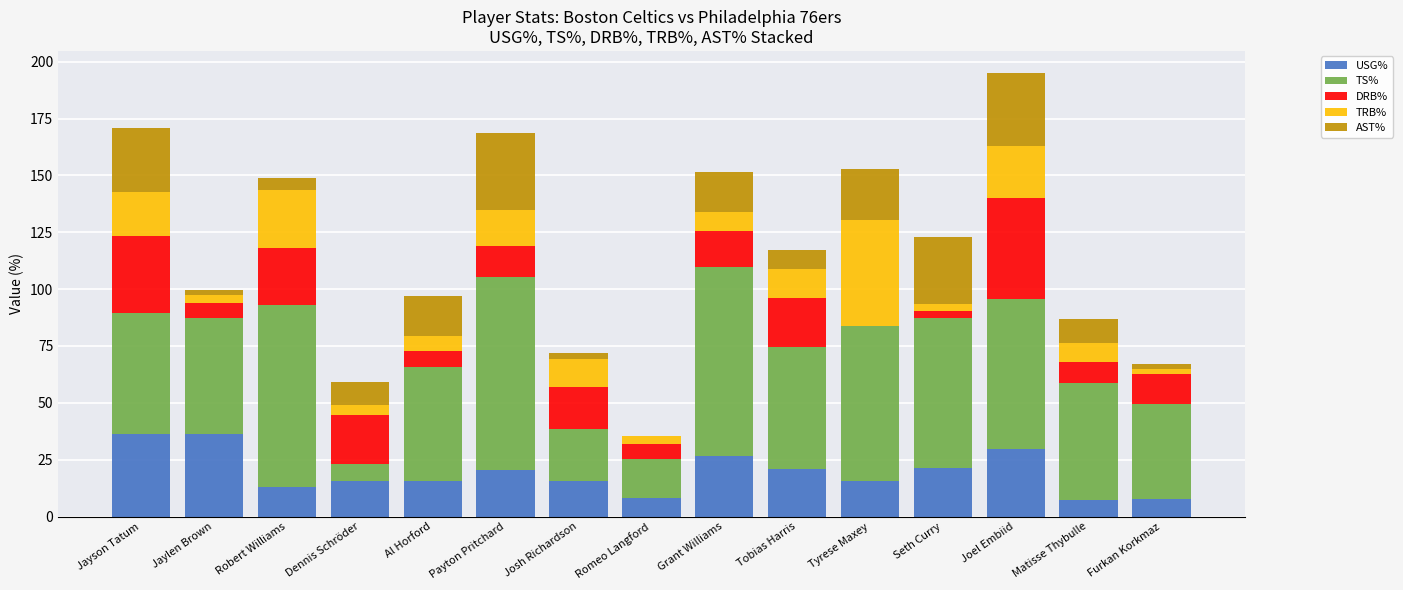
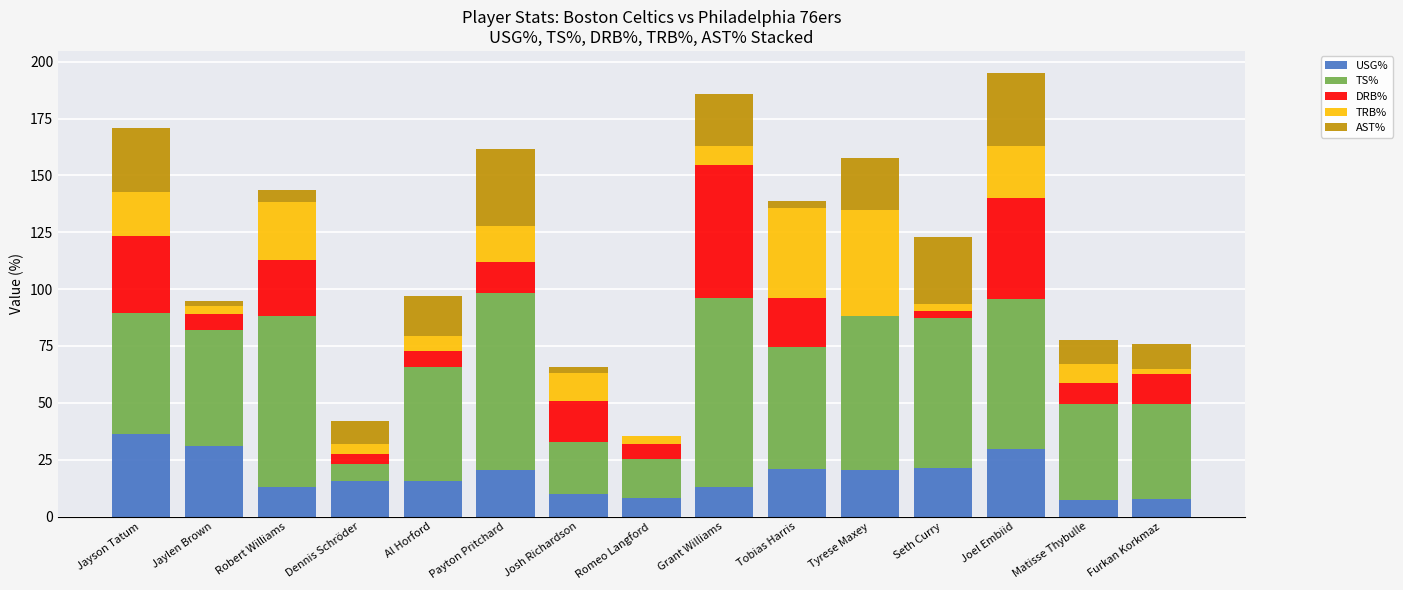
USG%, Jaylen Brown: 36 -> 31
TS%, Robert Williams: 80 -> 75
DRB%, Dennis Schröder: 21 -> 4
TS%, Payton Pritchard: 85 -> 78
USG%, Josh Richardson: 16 -> 10
USG%, Grant Williams: 27 -> 13
DRB%, Grant Williams: 16 -> 58
AST%, Grant Williams: 18 -> 23
TRB%, Tobias Harris: 13 -> 40
AST%, Tobias Harris: 8 -> 3
USG%, Tyrese Maxey: 16 -> 20
TS%, Matisse Thybulle: 52 -> 42
AST%, Furkan Korkmaz: 2 -> 11
